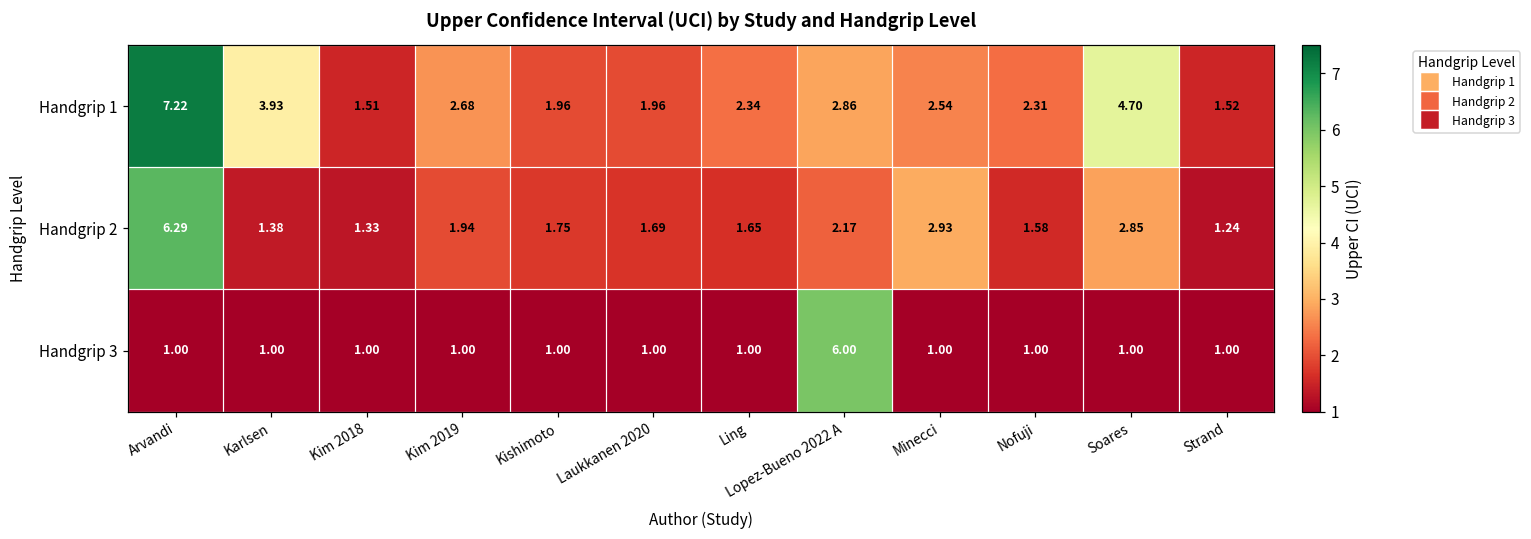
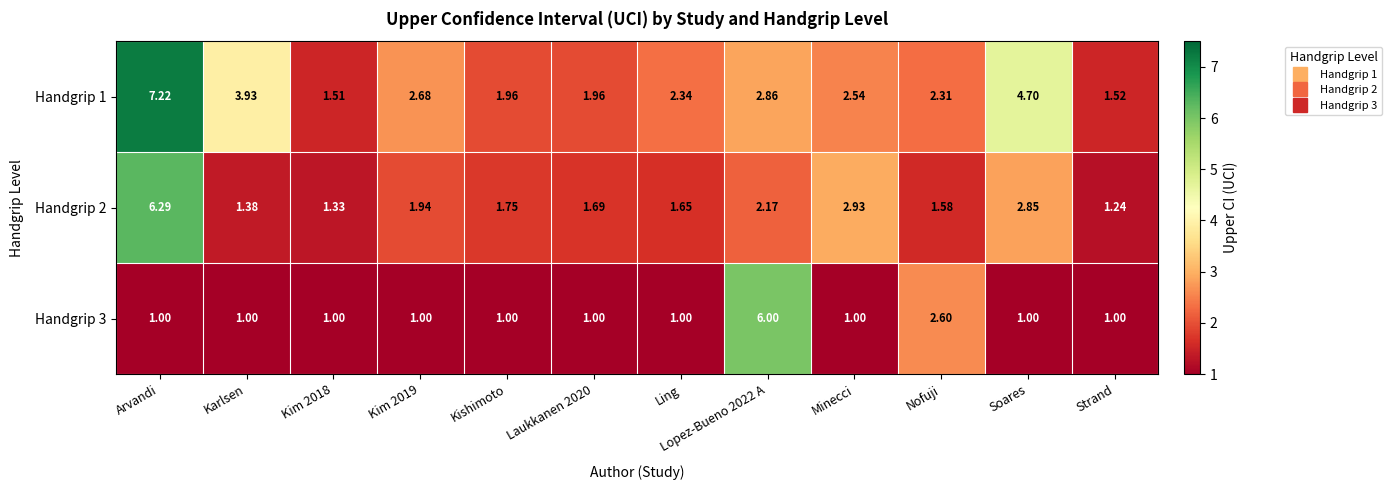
Handgrip 3, Nofuji: 1.00 -> 2.60
